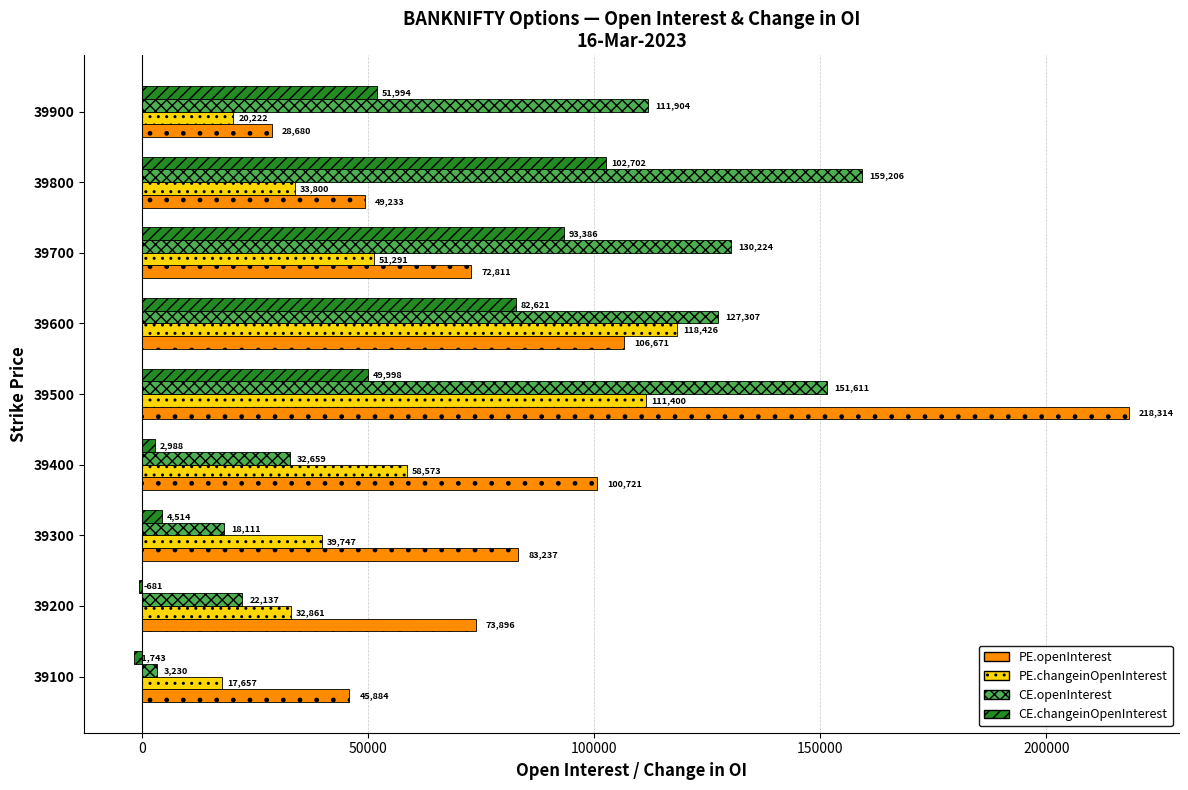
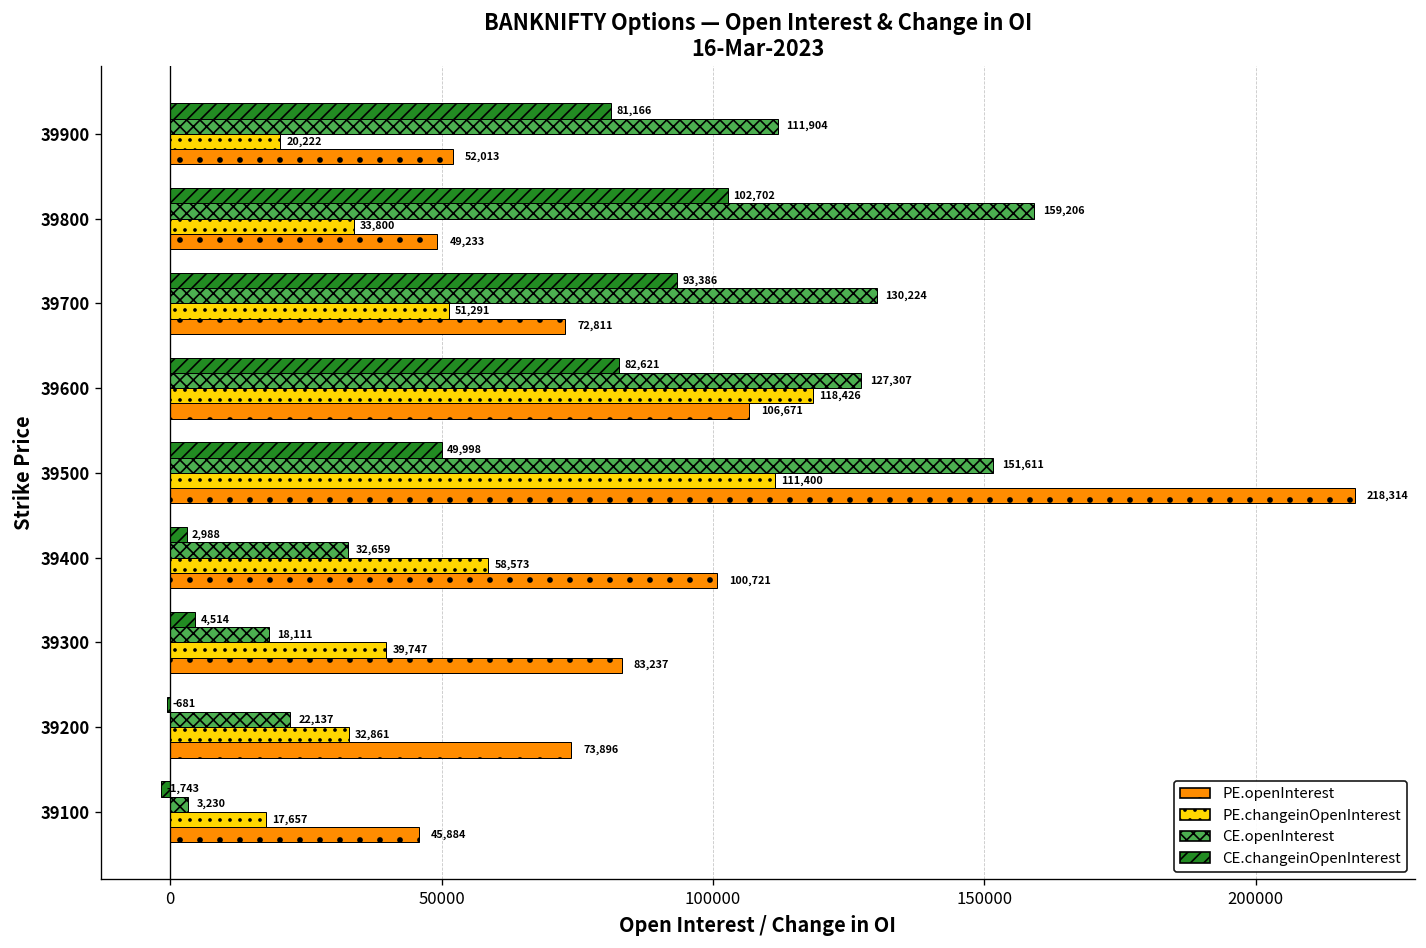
CE.changeinOpenInterest, 39900: 51,994 -> 81,166
PE.openInterest, 39900: 28,680 -> 52,013
